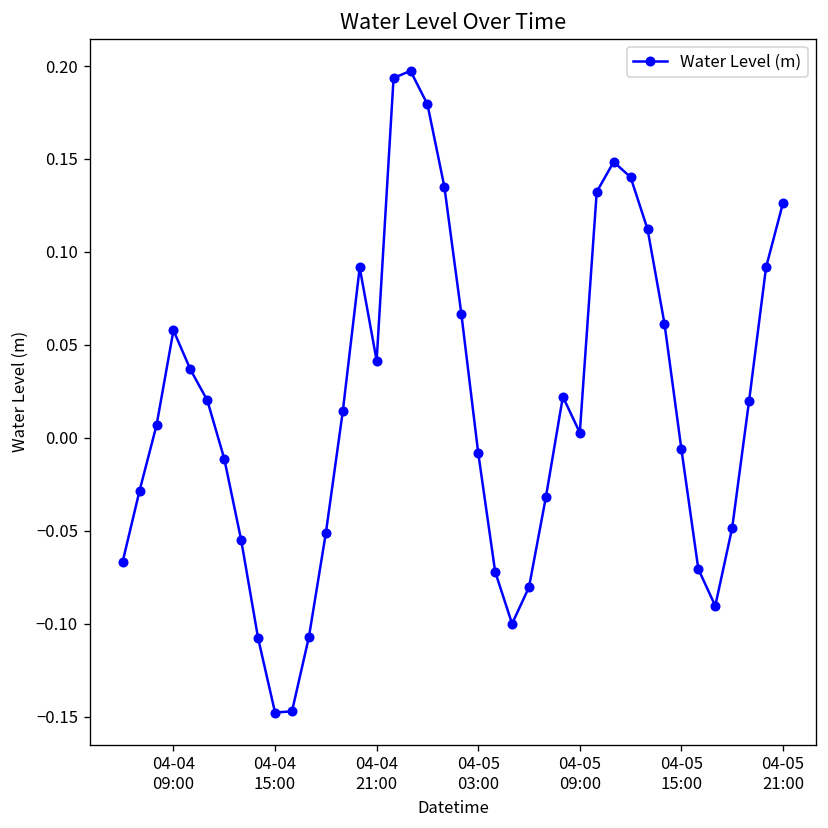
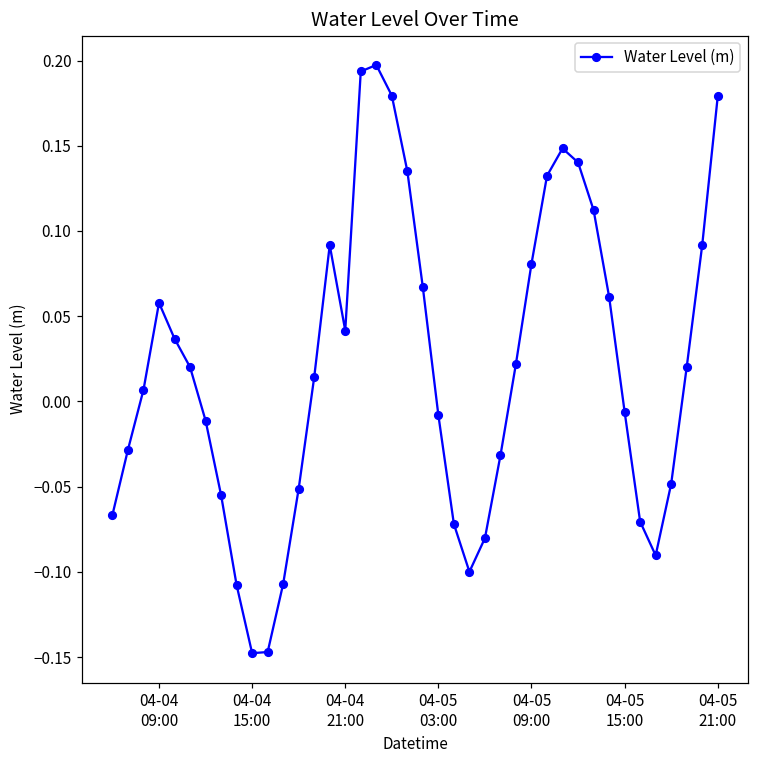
04-05 09:00: 0.003 -> 0.081
04-05 21:00: 0.126 -> 0.179
